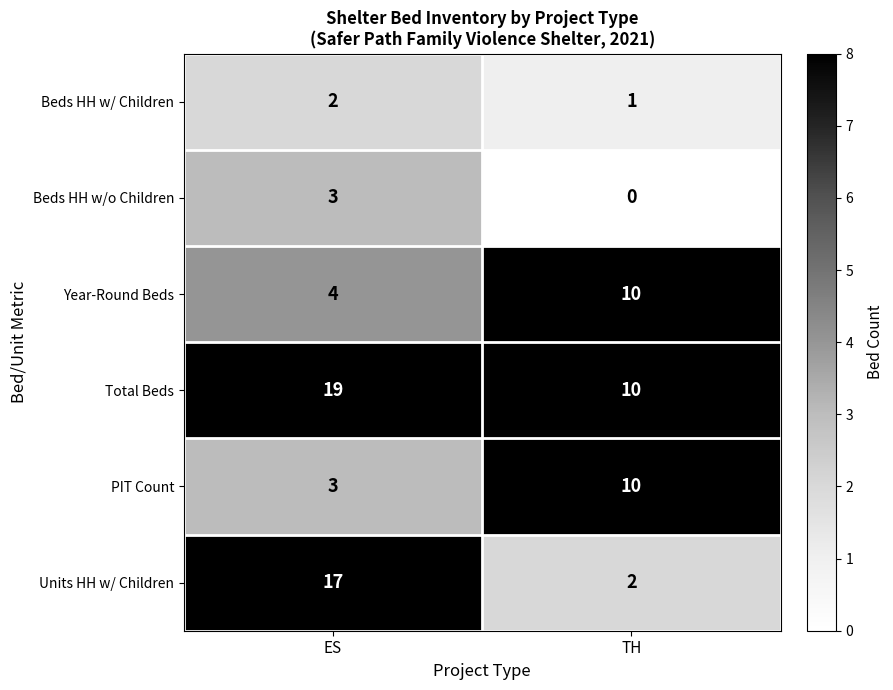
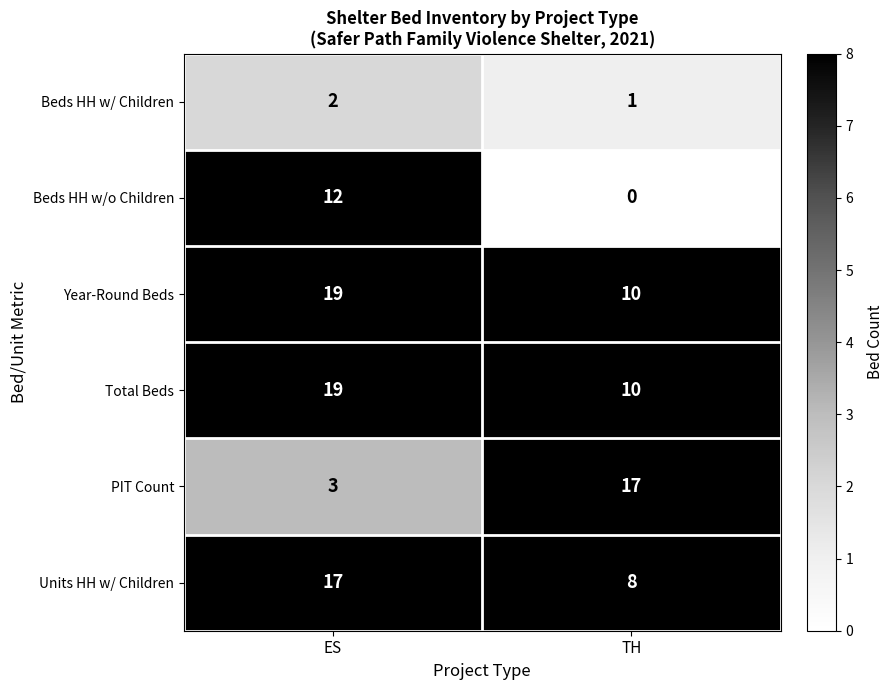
Beds HH w/o Children, ES: 3 -> 12
Year-Round Beds, ES: 4 -> 19
PIT Count, TH: 10 -> 17
Units HH w/ Children, TH: 2 -> 8
